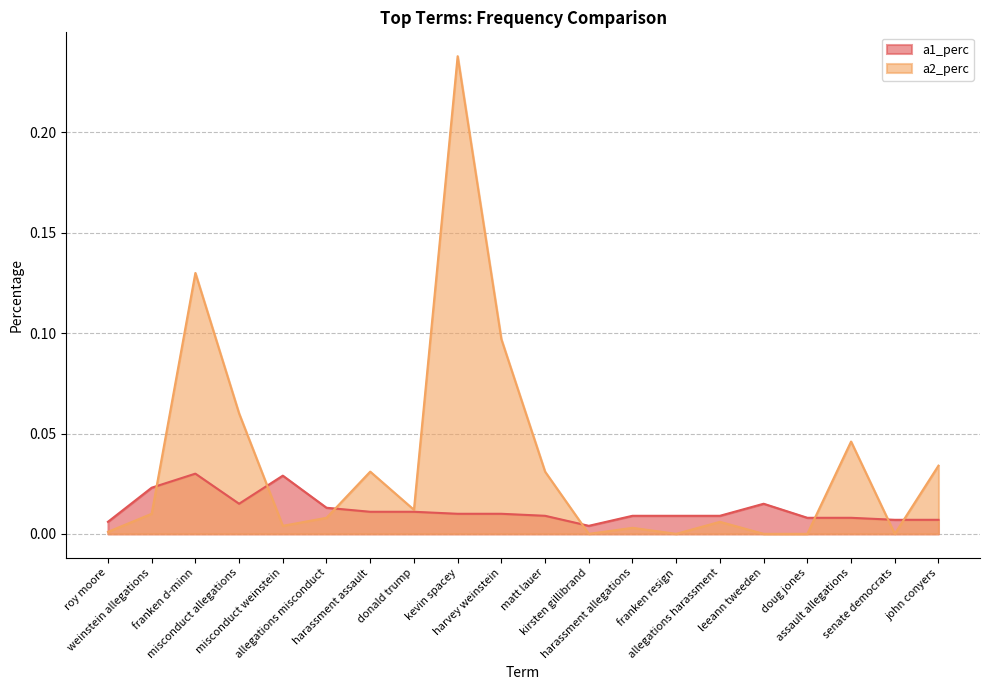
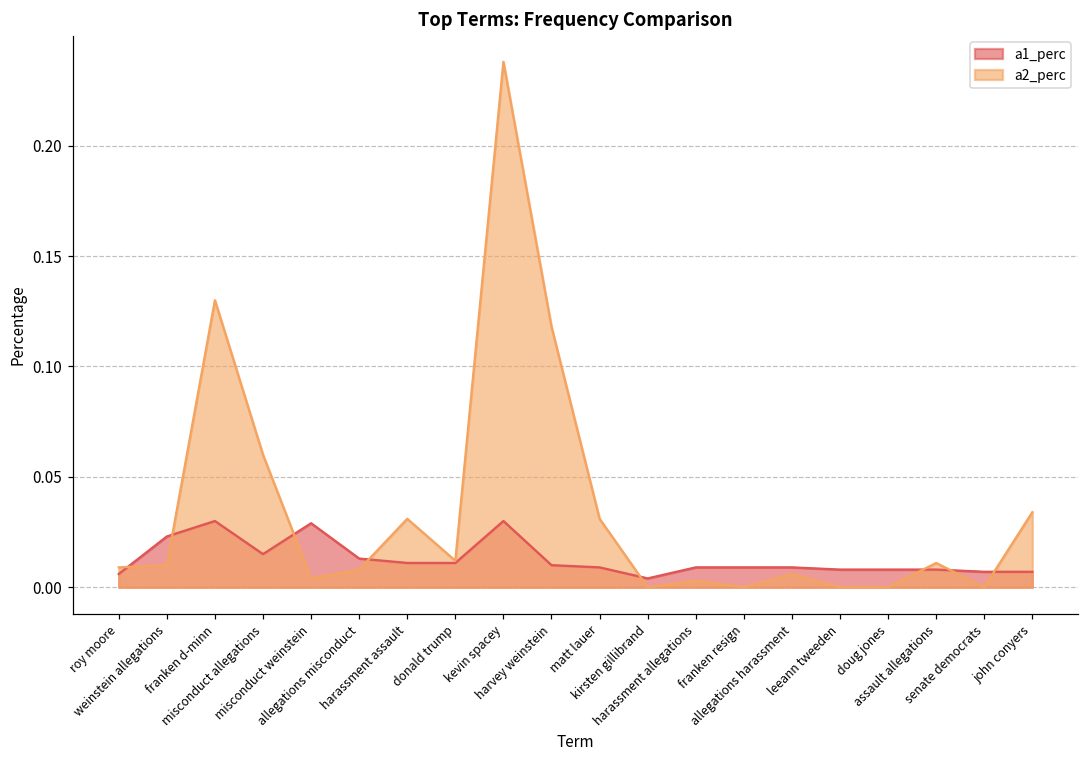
a2_perc, roy moore: 0.001 -> 0.009
a1_perc, kevin spacey: 0.01 -> 0.03
a2_perc, harvey weinstein: 0.097 -> 0.118
a1_perc, leeann tweeden: 0.015 -> 0.008
a2_perc, assault allegations: 0.046 -> 0.011
